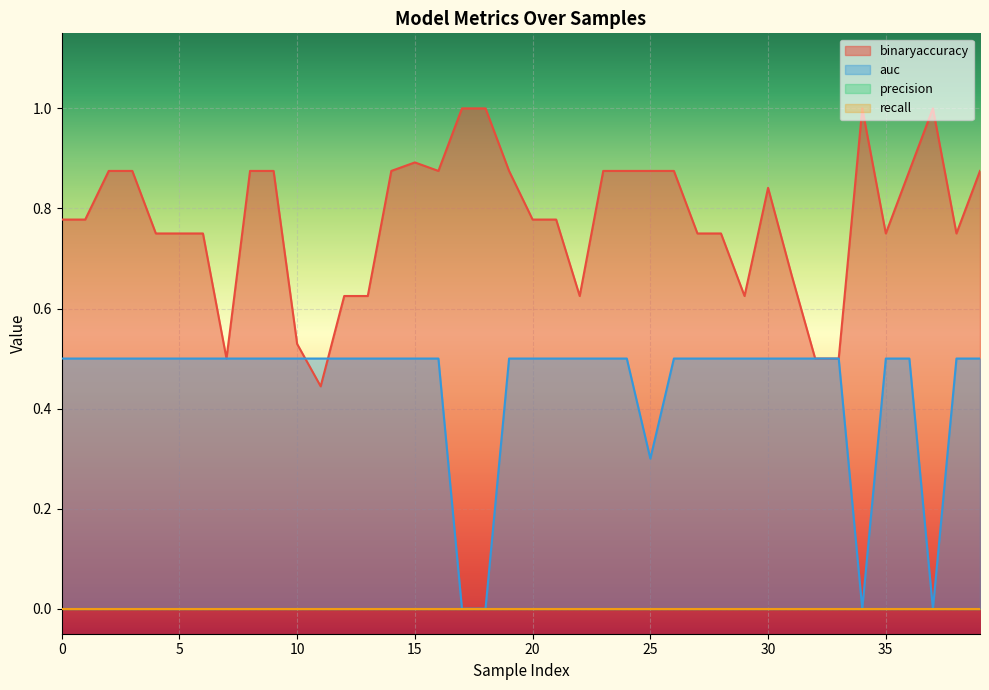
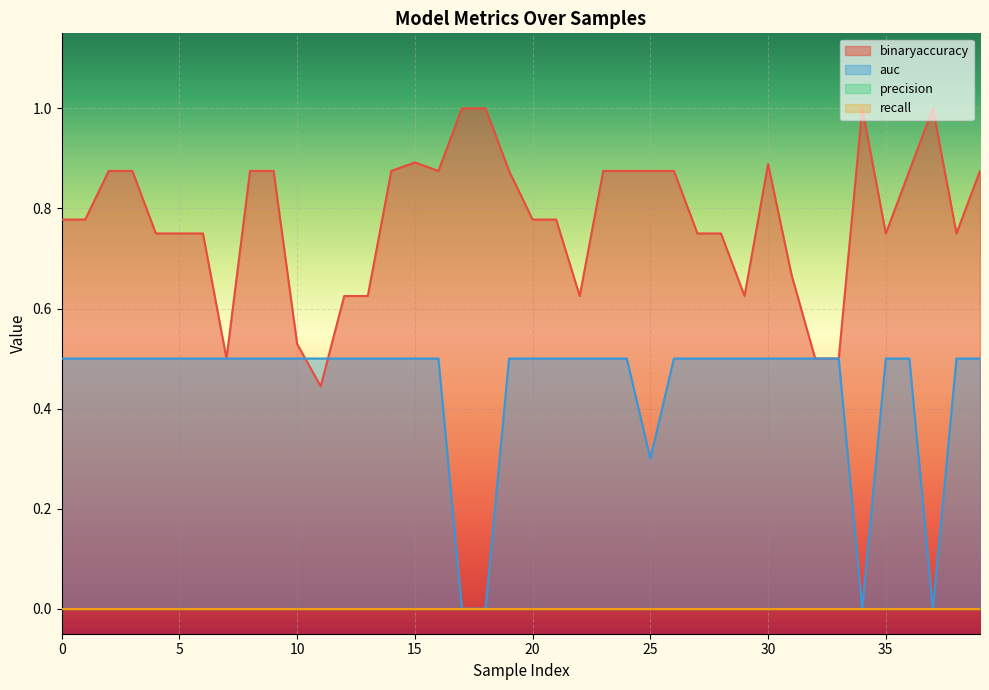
binaryaccuracy, 30: 0.84 -> 0.89
